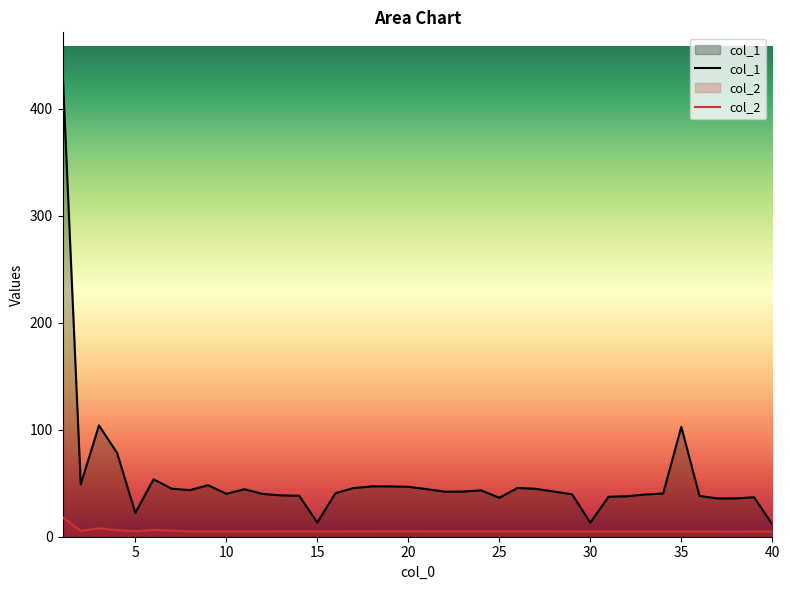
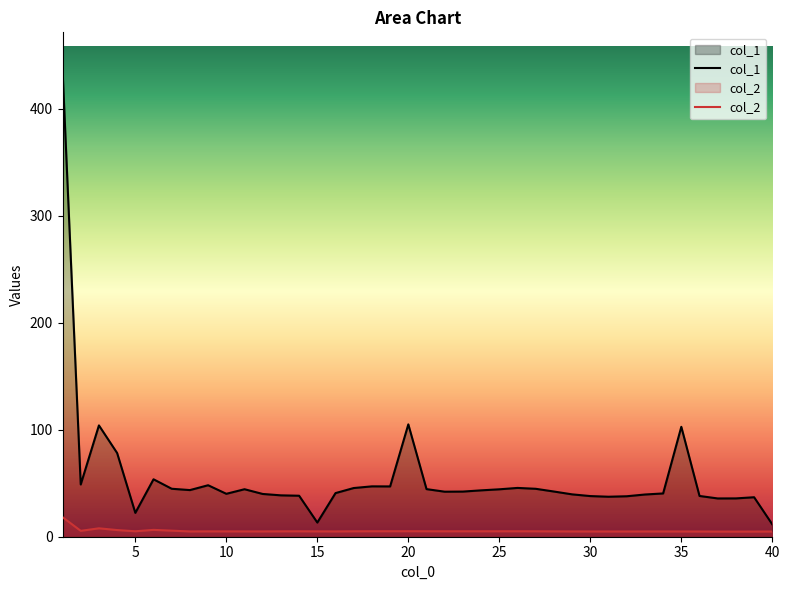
col_1, 20: 47 -> 105
col_1, 25: 36 -> 44
col_1, 30: 13 -> 38
